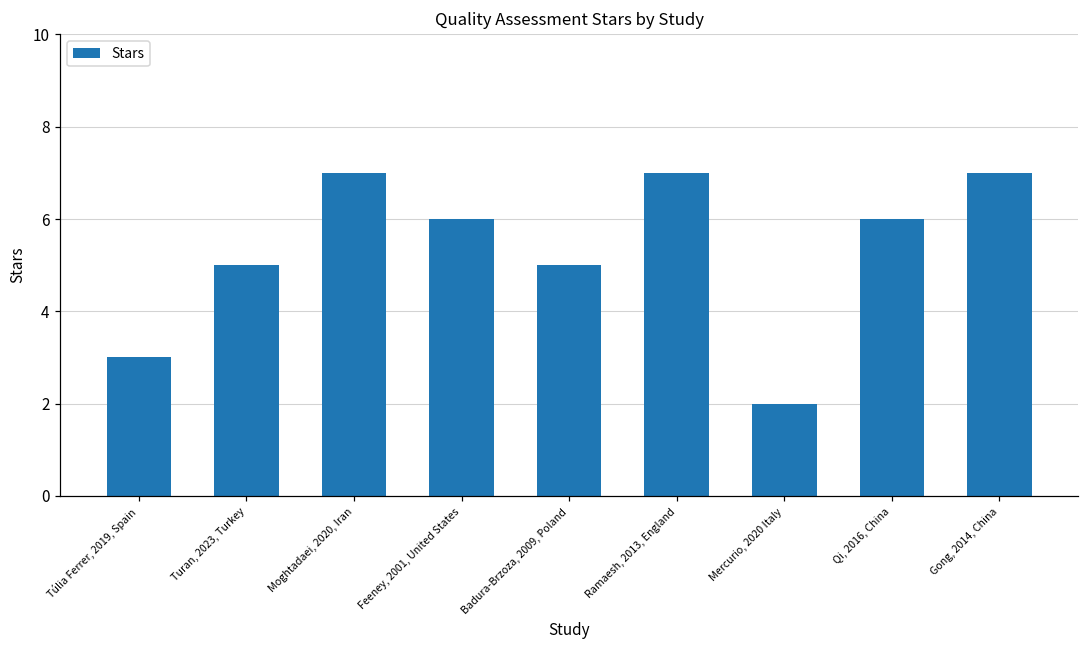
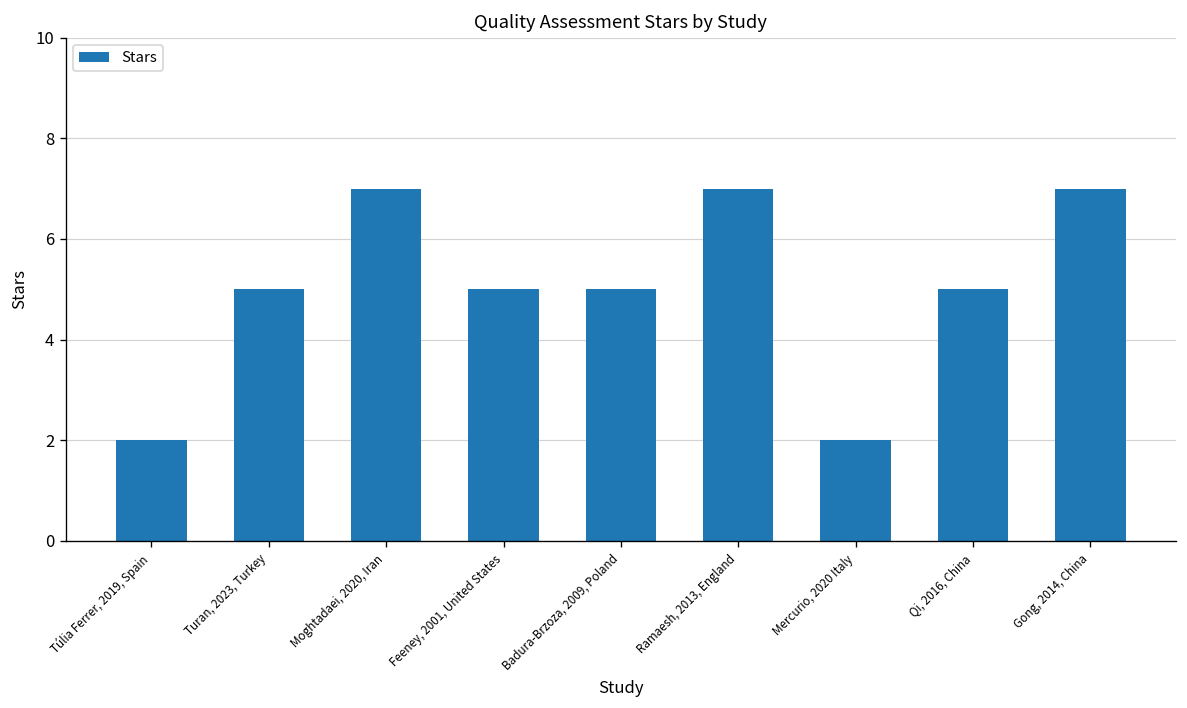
Túlia Ferrer, 2019, Spain: 3 -> 2
Feeney, 2001, United States: 6 -> 5
Qi, 2016, China: 6 -> 5
